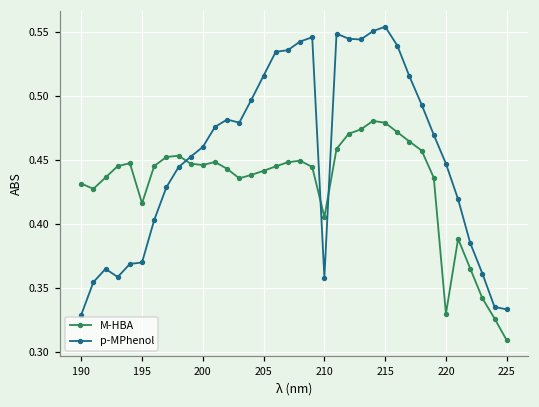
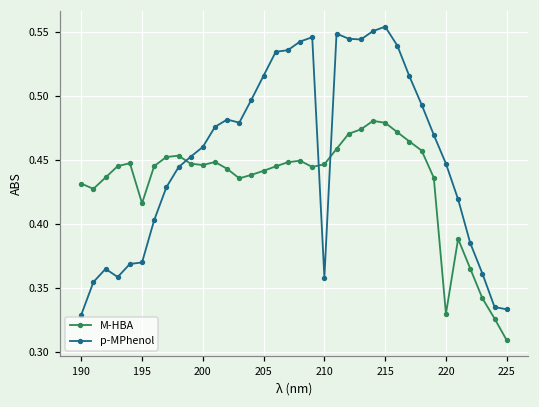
M-HBA, 210: 0.405 -> 0.446
